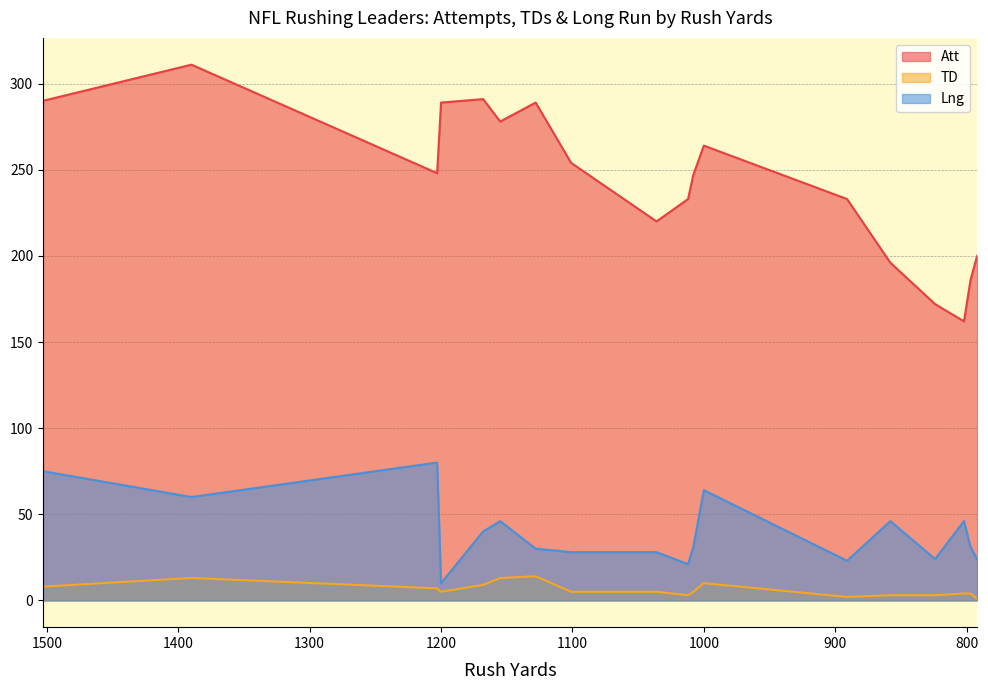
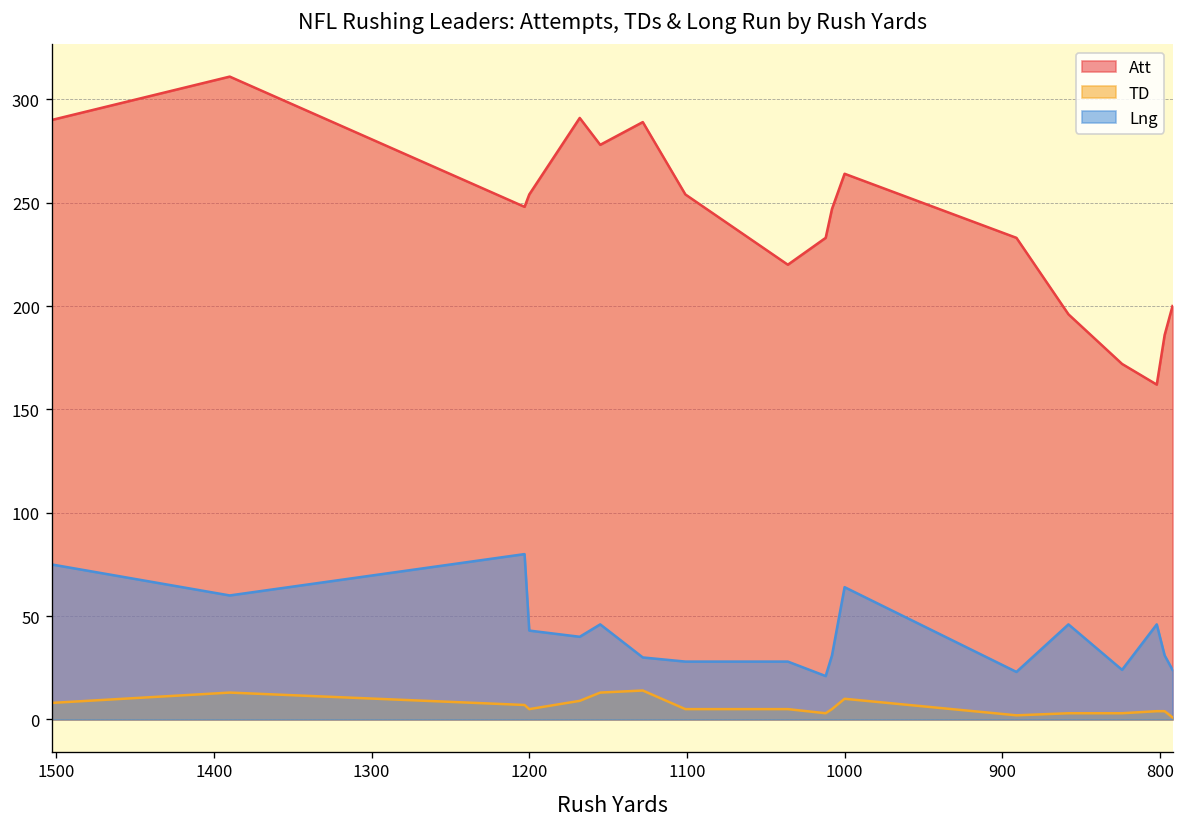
Att, 1200: 289 -> 254
Lng, 1200: 10 -> 43
